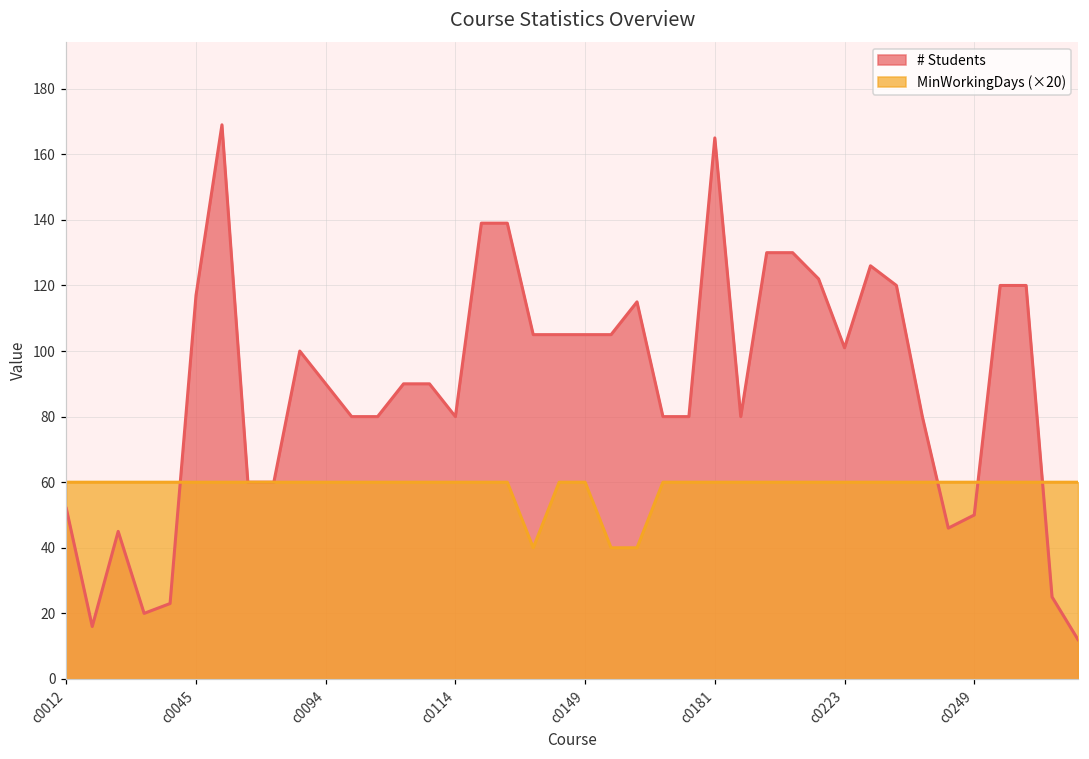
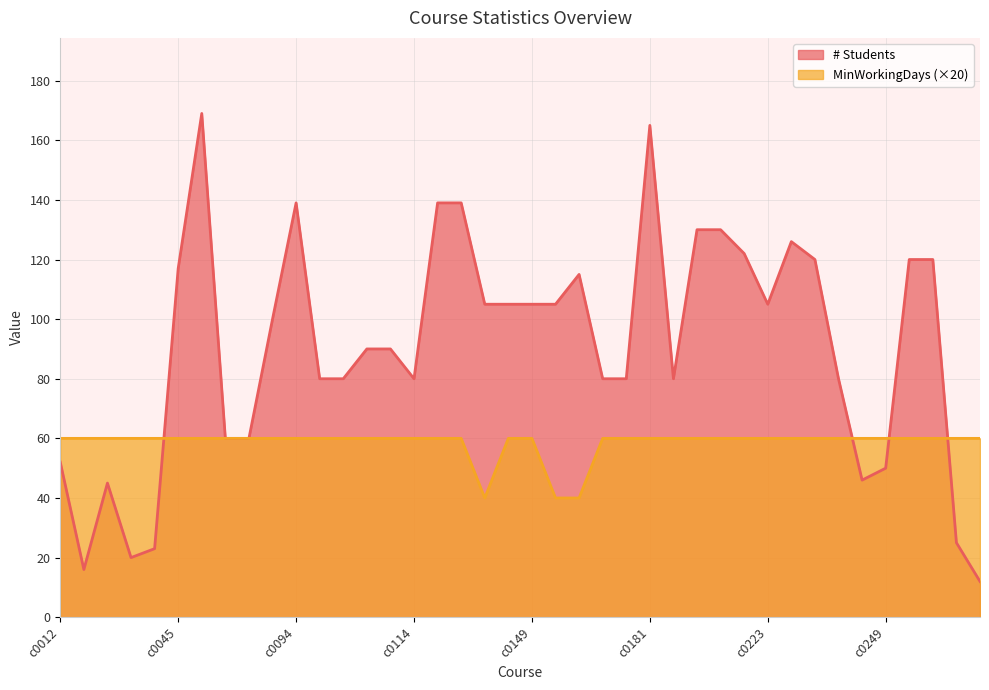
# Students, c0094: 90 -> 139
# Students, c0223: 101 -> 105
